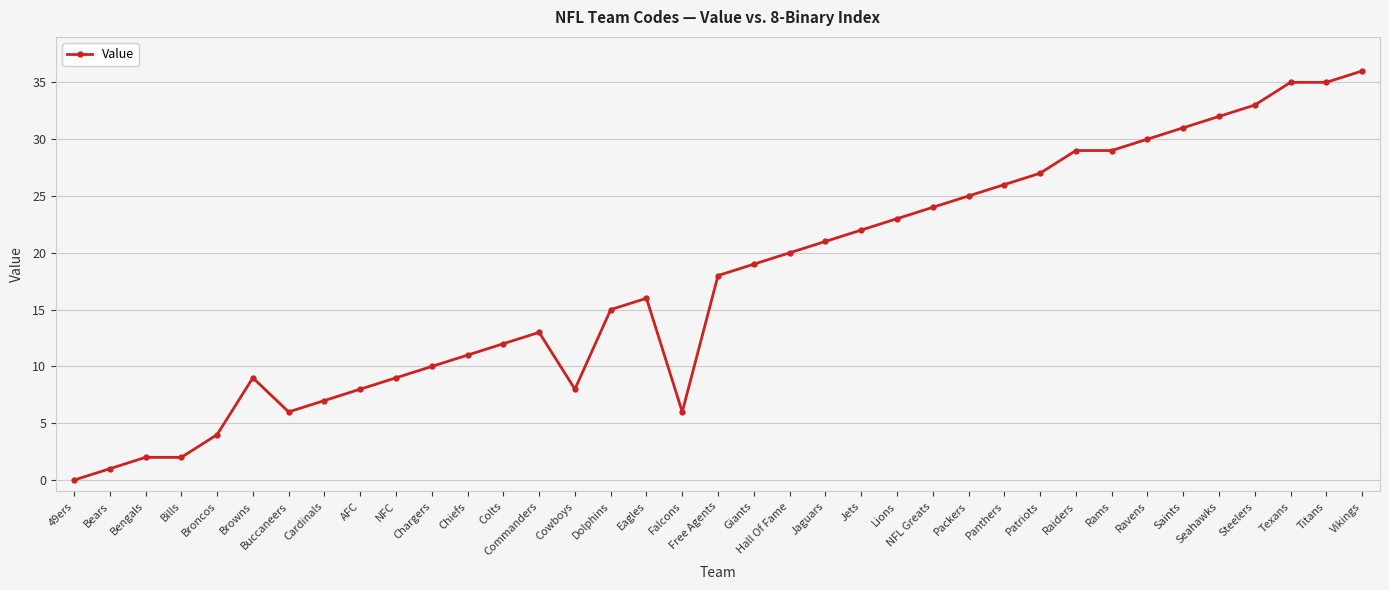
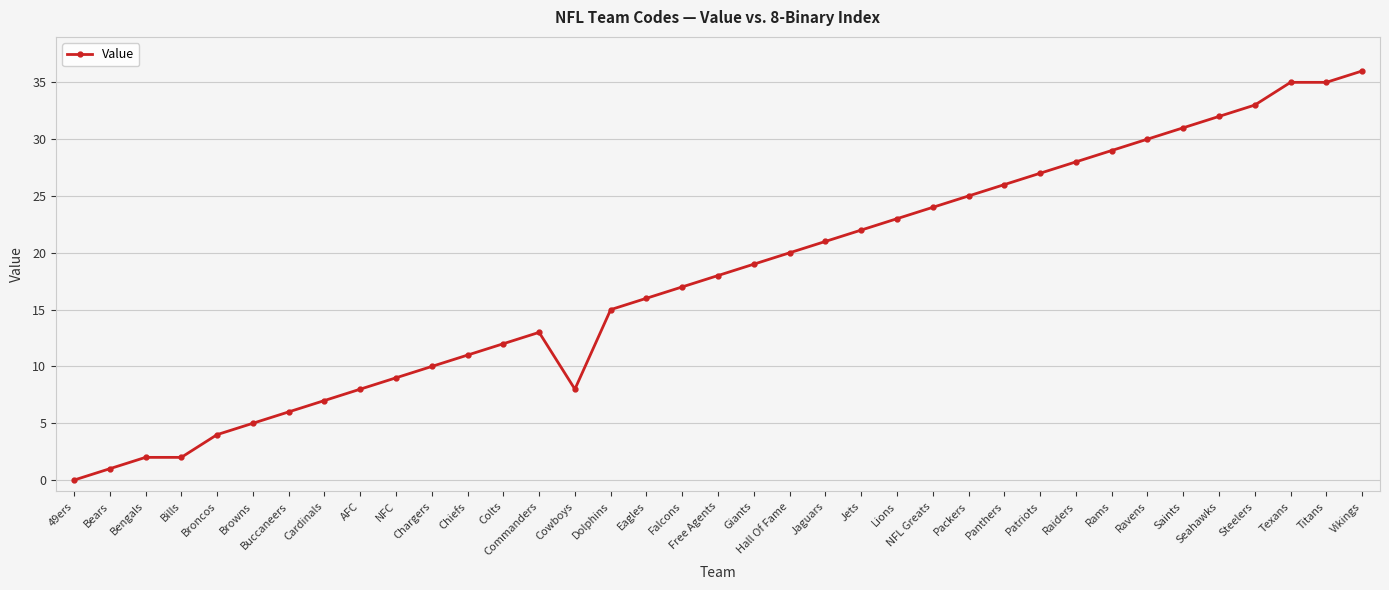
Browns: 9 -> 5
Falcons: 6 -> 17
Raiders: 29 -> 28
